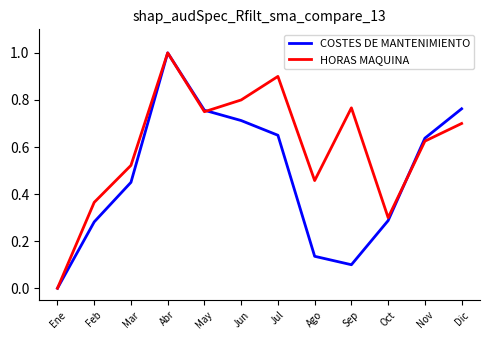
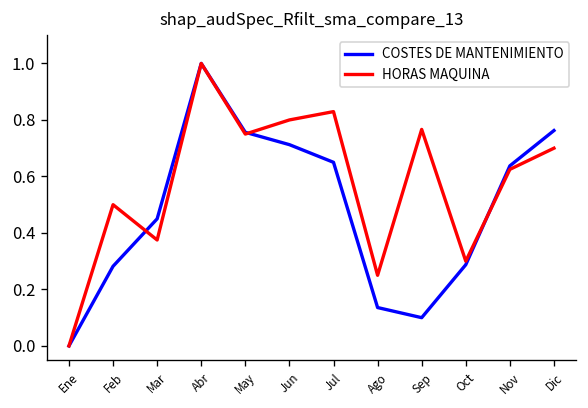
HORAS MAQUINA, Feb: 0.37 -> 0.50
HORAS MAQUINA, Mar: 0.52 -> 0.38
HORAS MAQUINA, Jul: 0.90 -> 0.83
HORAS MAQUINA, Ago: 0.46 -> 0.25
